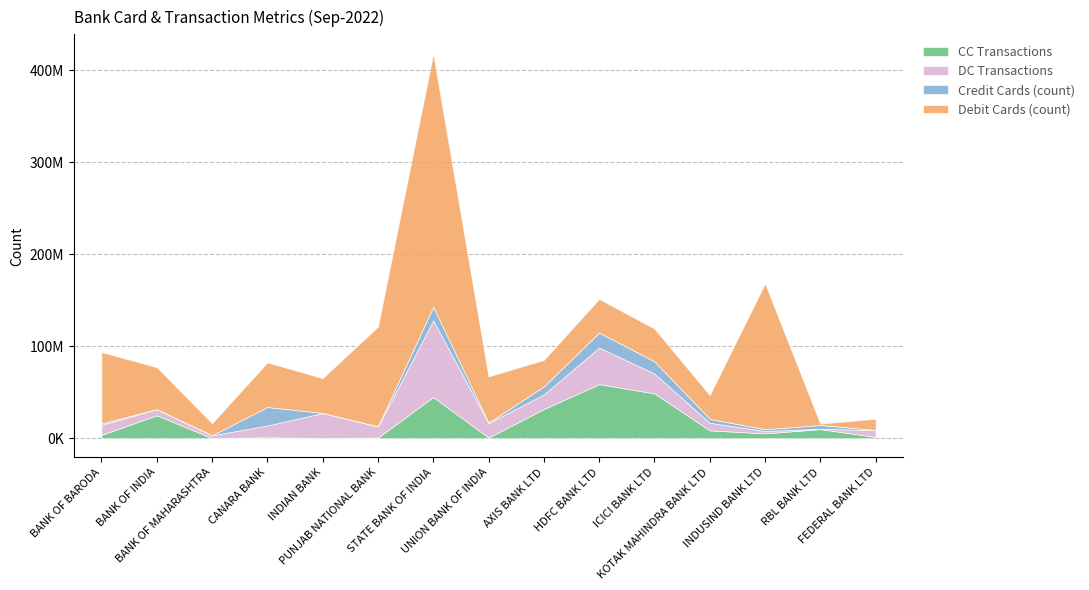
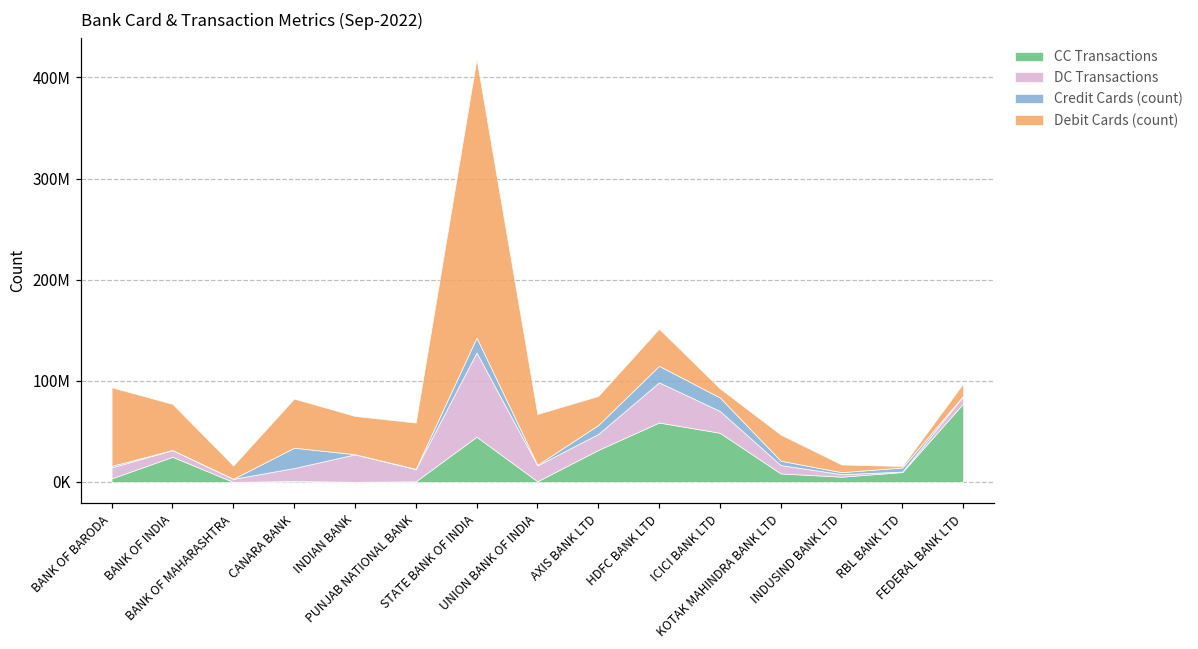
Debit Cards (count), PUNJAB NATIONAL BANK: 110000000 -> 50000000
Debit Cards (count), ICICI BANK LTD: 40000000 -> 10000000
Debit Cards (count), INDUSIND BANK LTD: 160000000 -> 10000000
CC Transactions, FEDERAL BANK LTD: 0 -> 80000000
